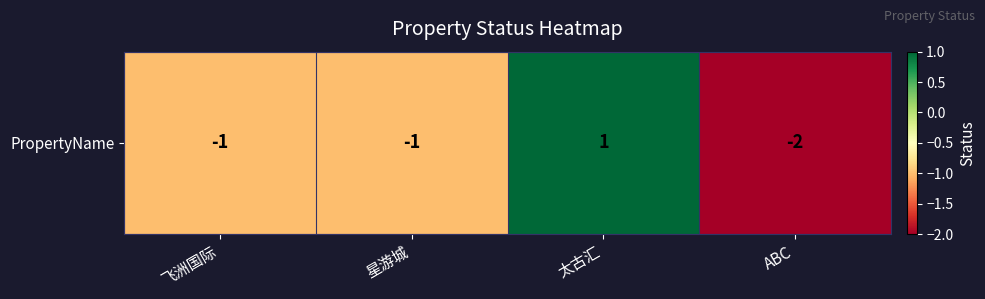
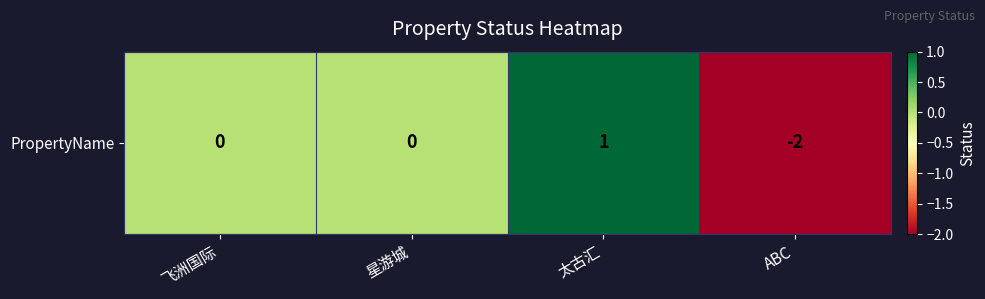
PropertyName, 飞洲国际: -1 -> 0
PropertyName, 星游城: -1 -> 0
